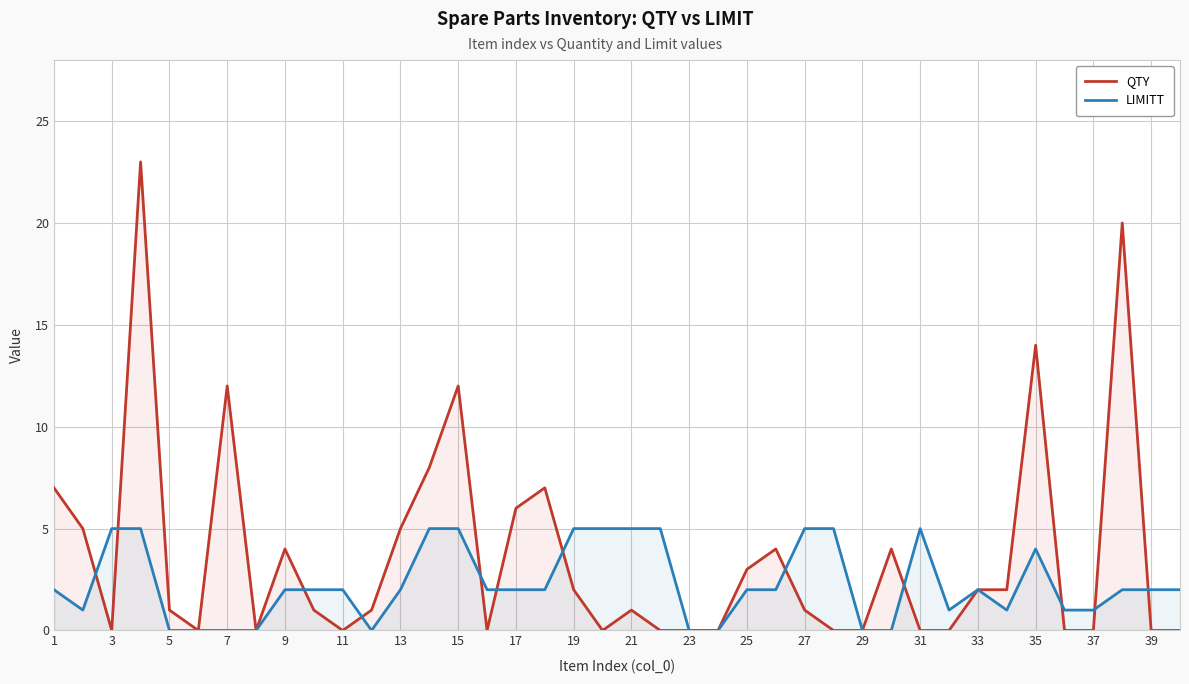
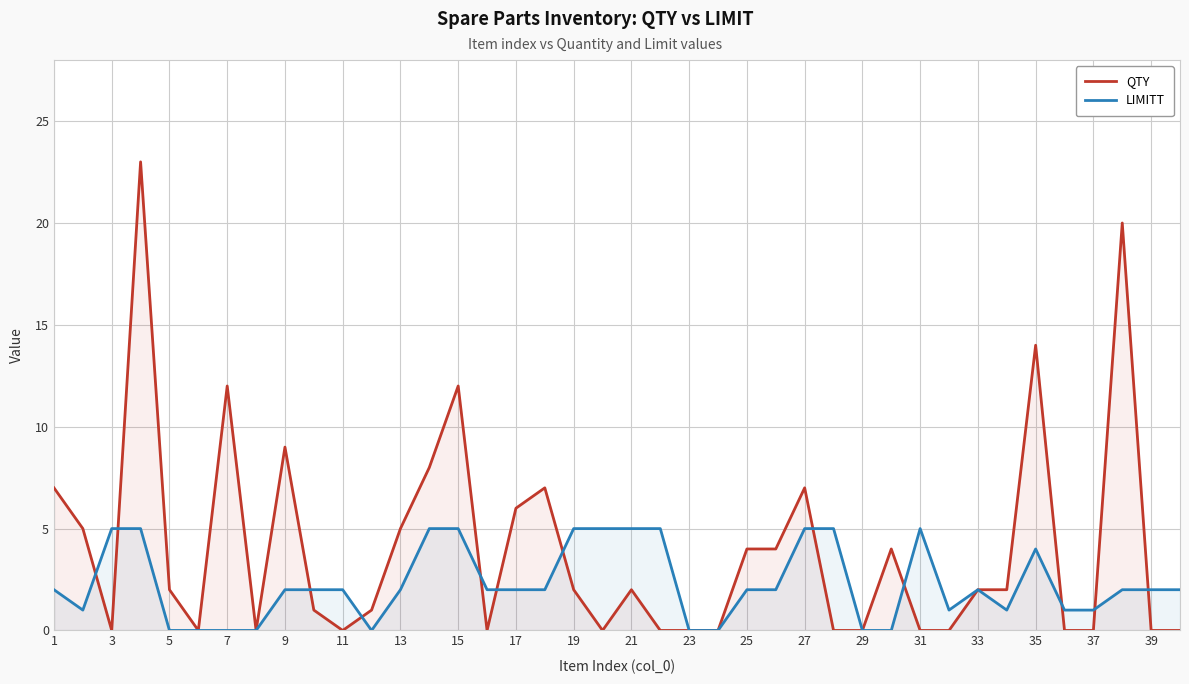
QTY, 5: 1 -> 2
QTY, 9: 4 -> 9
QTY, 21: 1 -> 2
QTY, 25: 3 -> 4
QTY, 27: 1 -> 7
